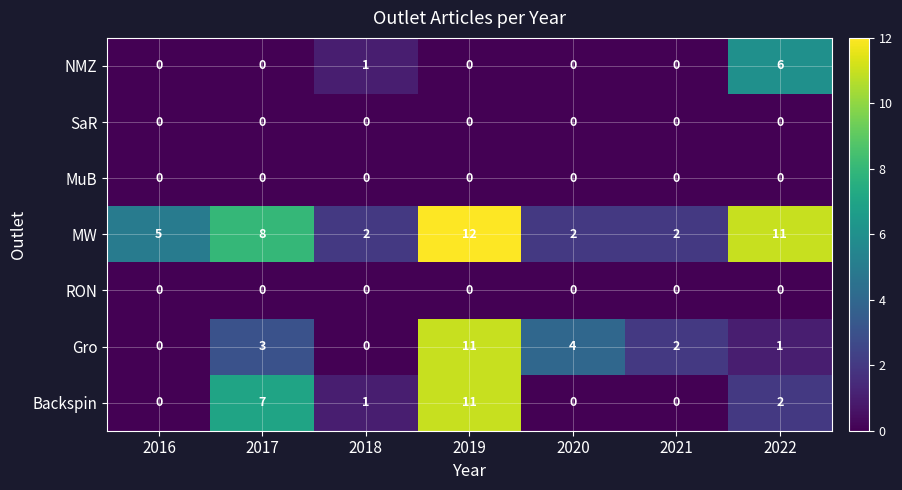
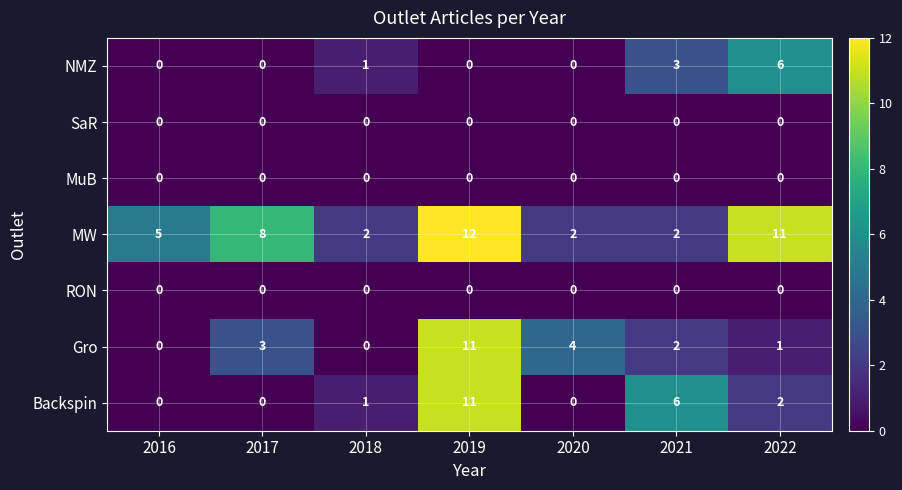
NMZ, 2021: 0 -> 3
Backspin, 2017: 7 -> 0
Backspin, 2021: 0 -> 6
